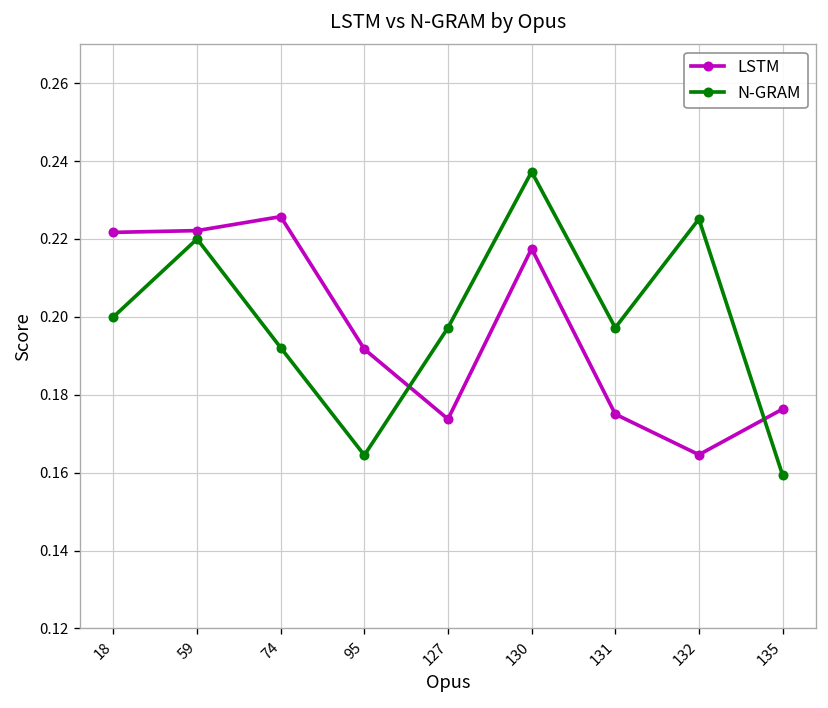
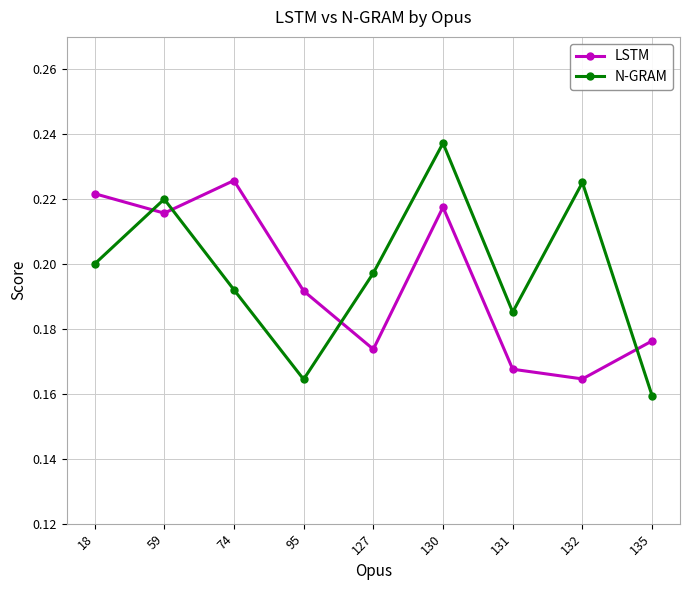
LSTM, 59: 0.222 -> 0.216
LSTM, 131: 0.175 -> 0.168
N-GRAM, 131: 0.197 -> 0.185
